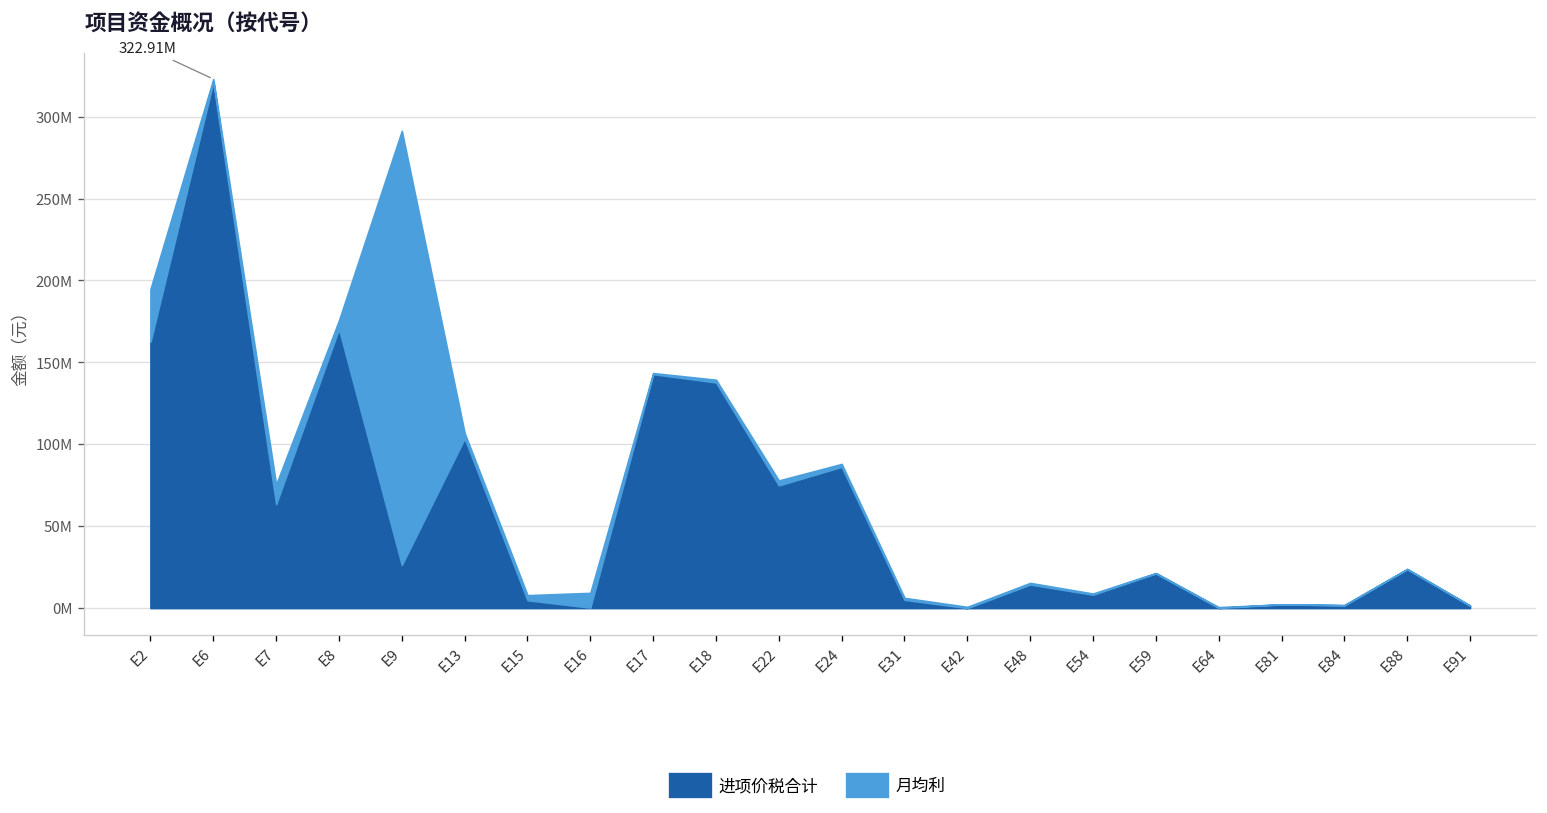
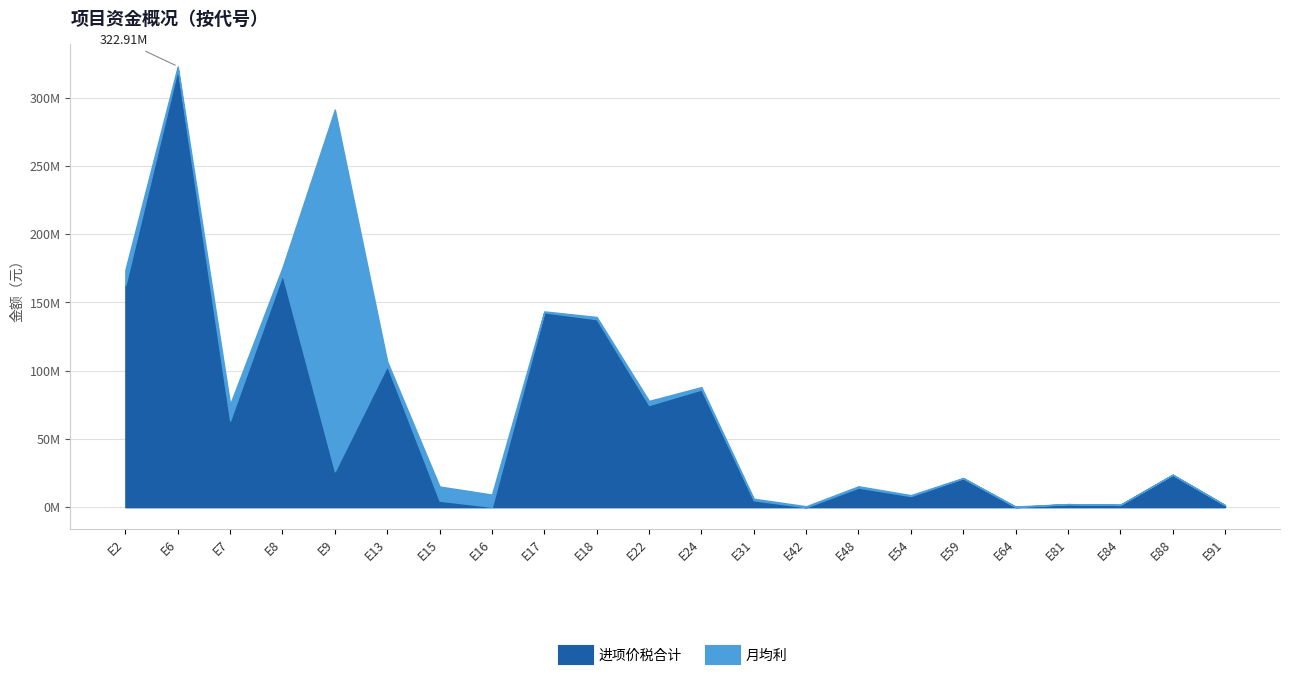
月均利, E2: 32000000 -> 11000000
月均利, E15: 3000000 -> 10000000
